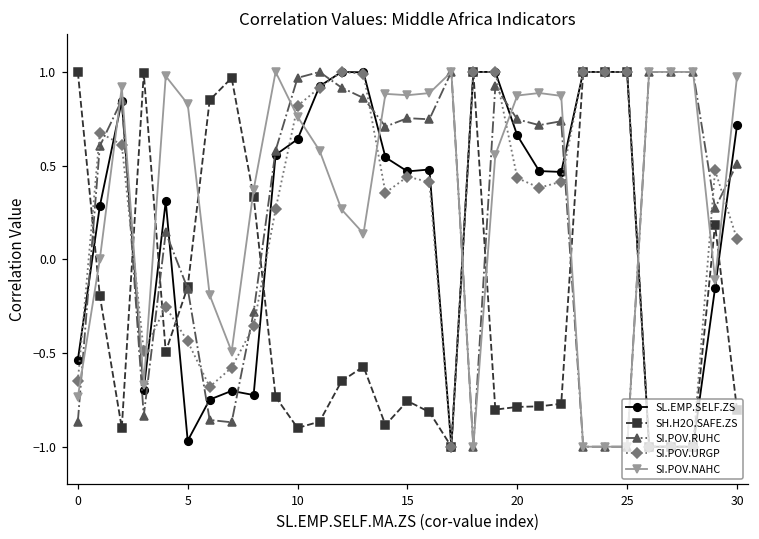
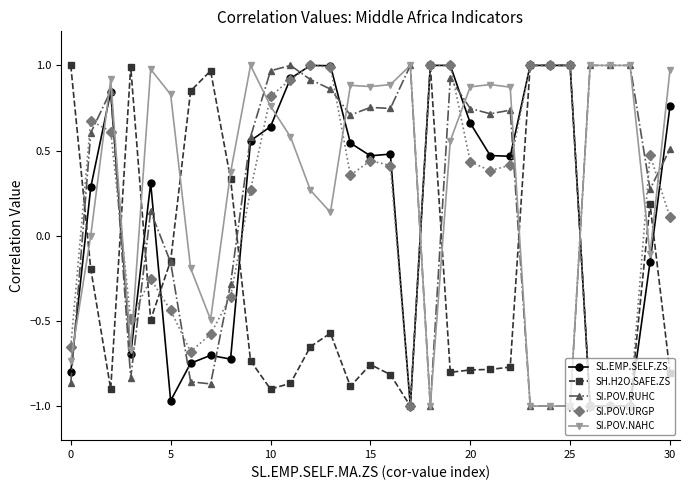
SL.EMP.SELF.ZS, 0: -0.54 -> -0.80
SL.EMP.SELF.ZS, 30: 0.71 -> 0.76
